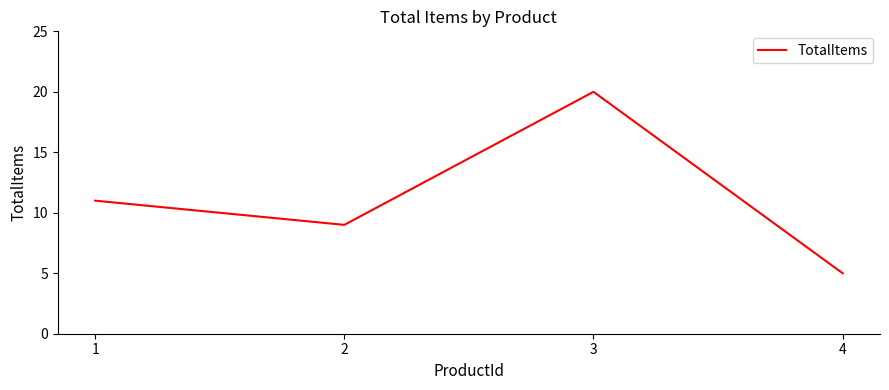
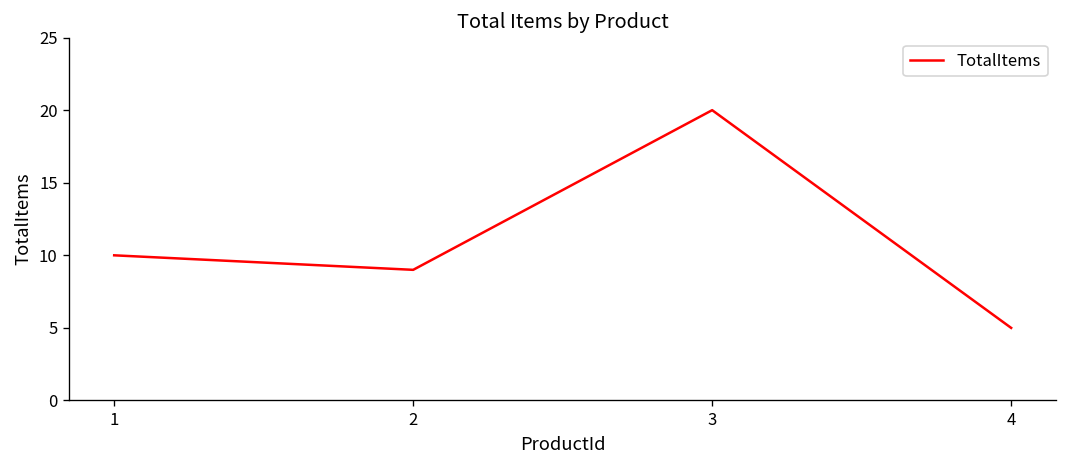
1: 11 -> 10
